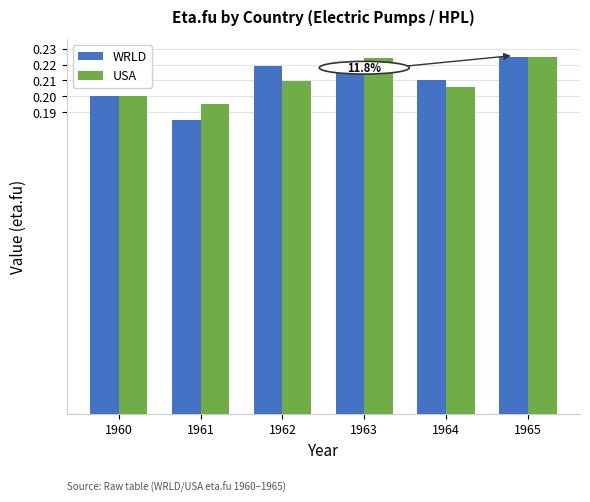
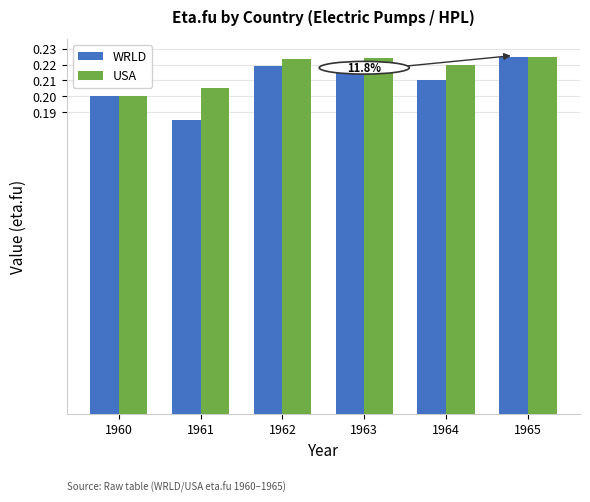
USA, 1961: 0.195 -> 0.205
USA, 1962: 0.210 -> 0.223
USA, 1964: 0.206 -> 0.220
